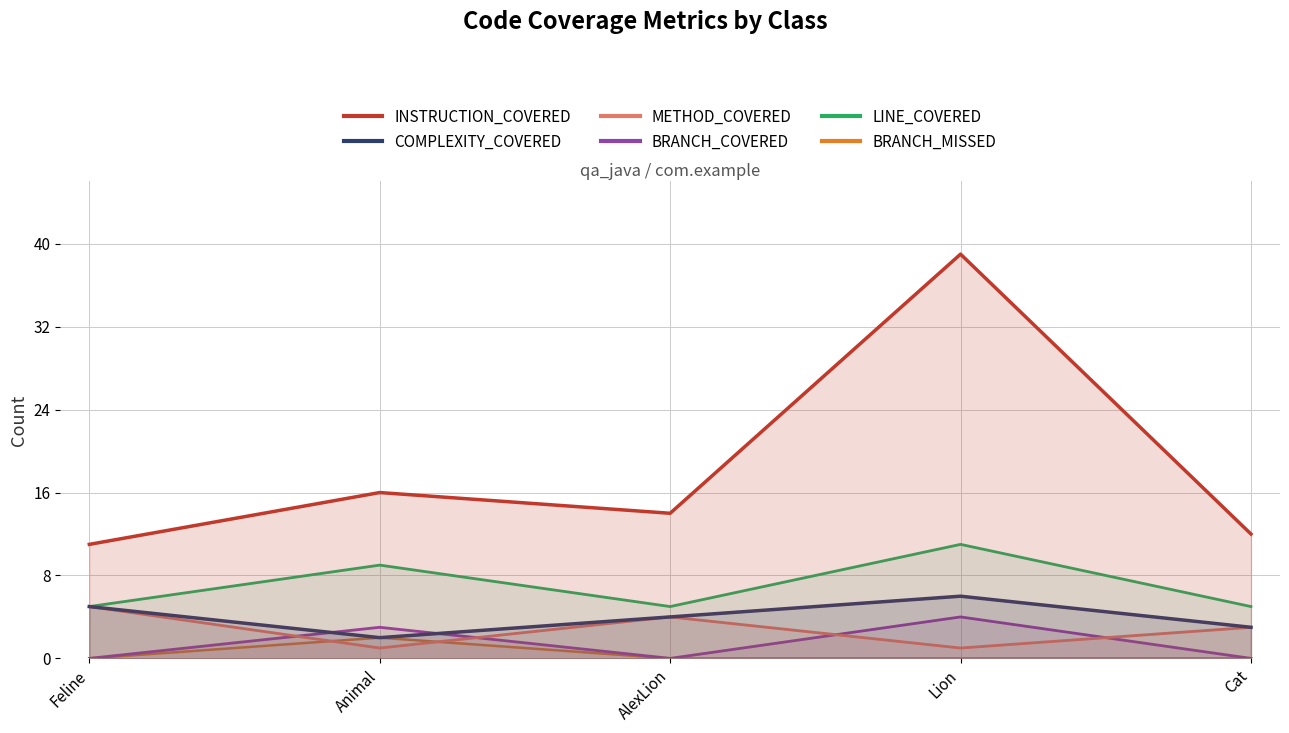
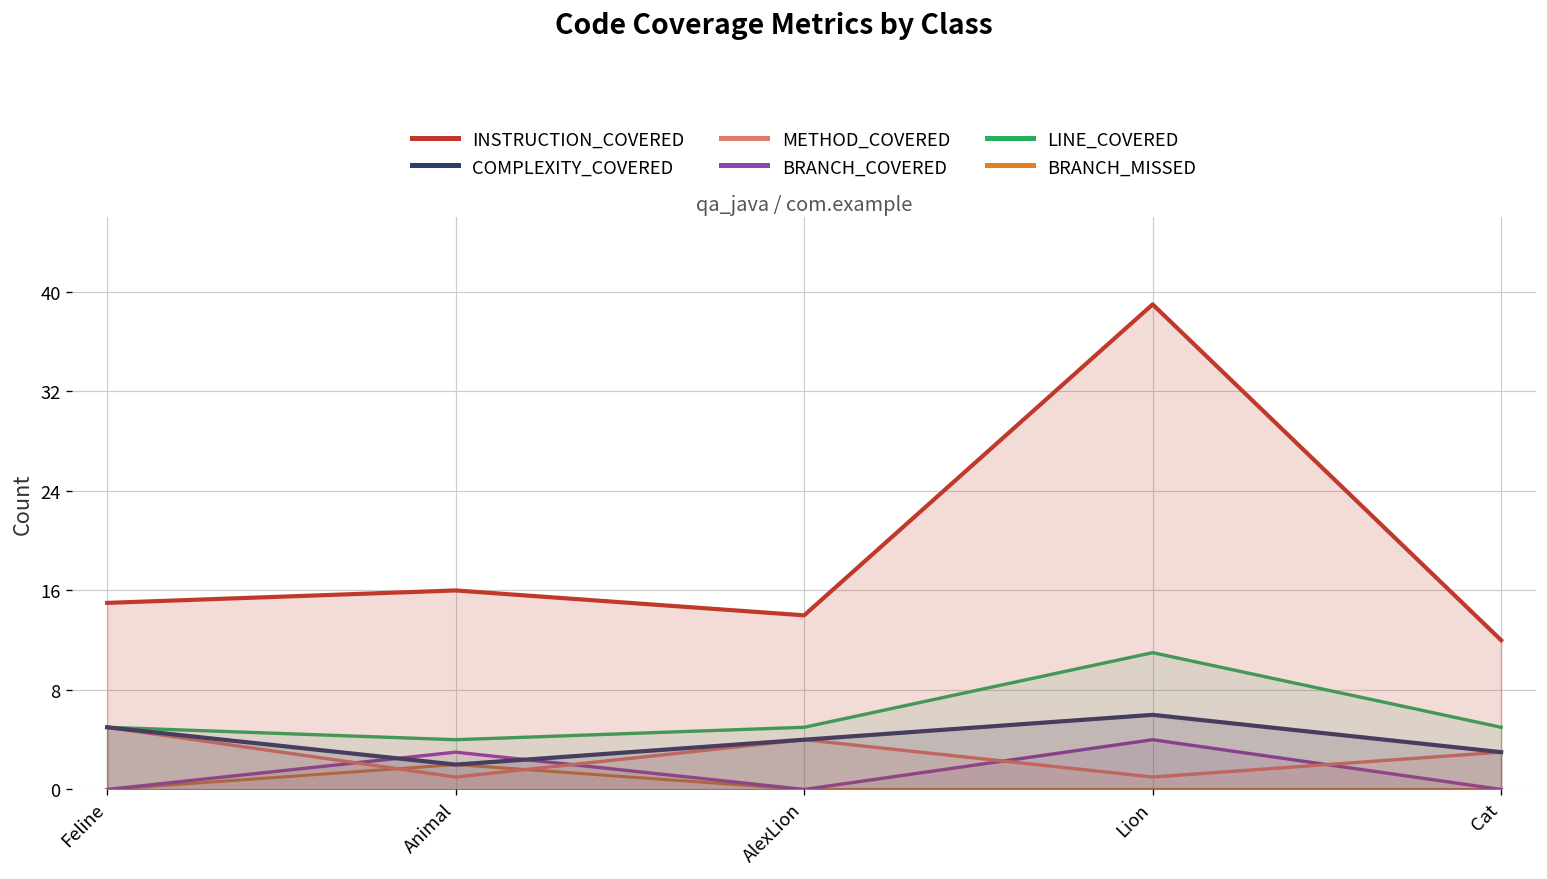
INSTRUCTION_COVERED, Feline: 11 -> 15
LINE_COVERED, Animal: 9 -> 4
